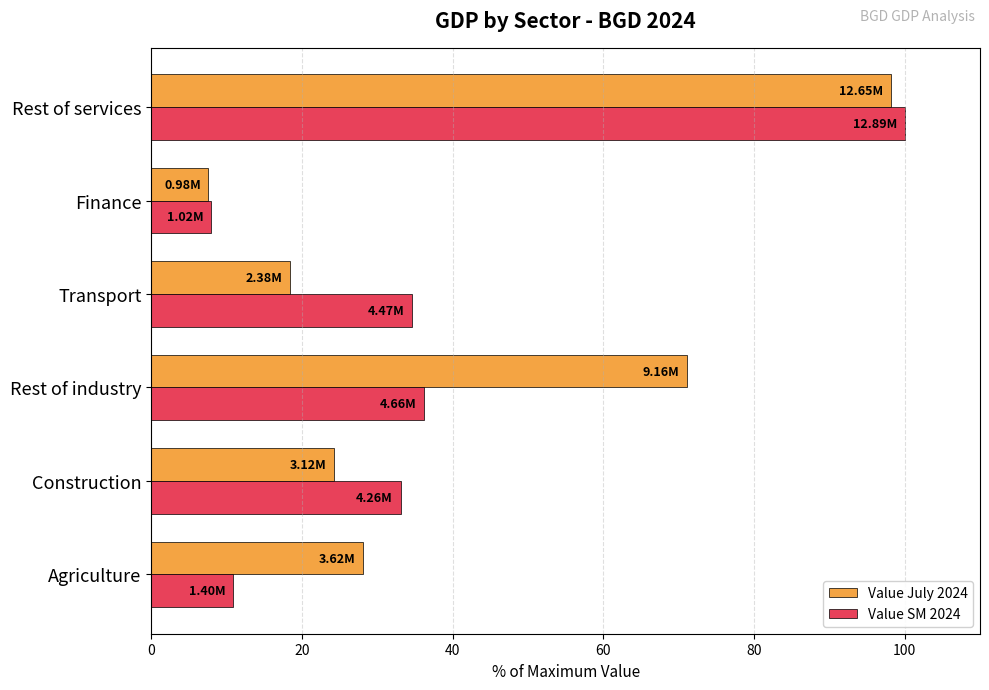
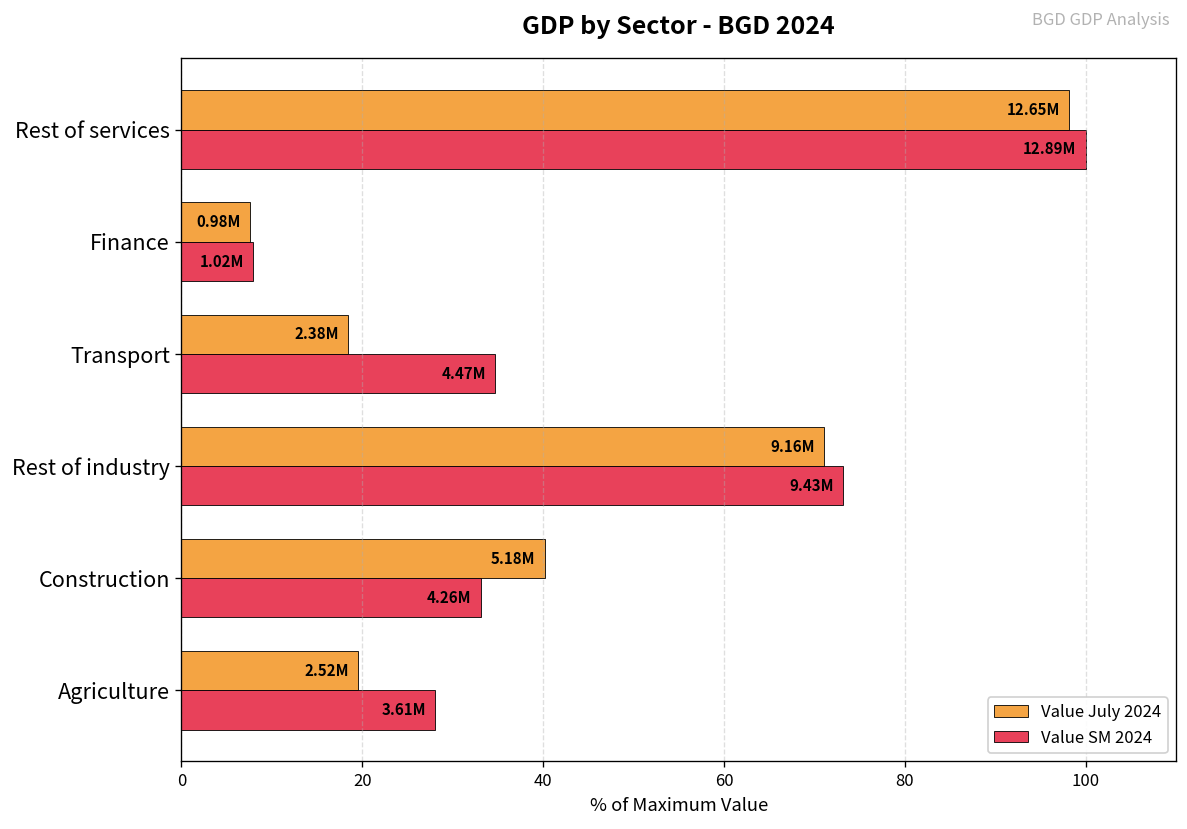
Value SM 2024, Rest of industry: 4.66M -> 9.43M
Value July 2024, Construction: 3.12M -> 5.18M
Value July 2024, Agriculture: 3.62M -> 2.52M
Value SM 2024, Agriculture: 1.40M -> 3.61M
